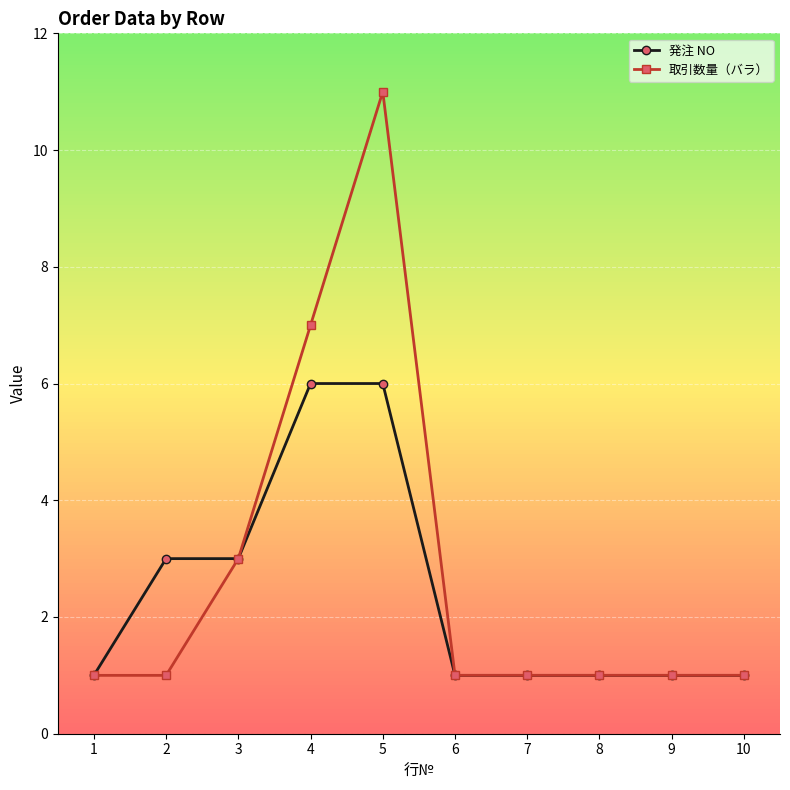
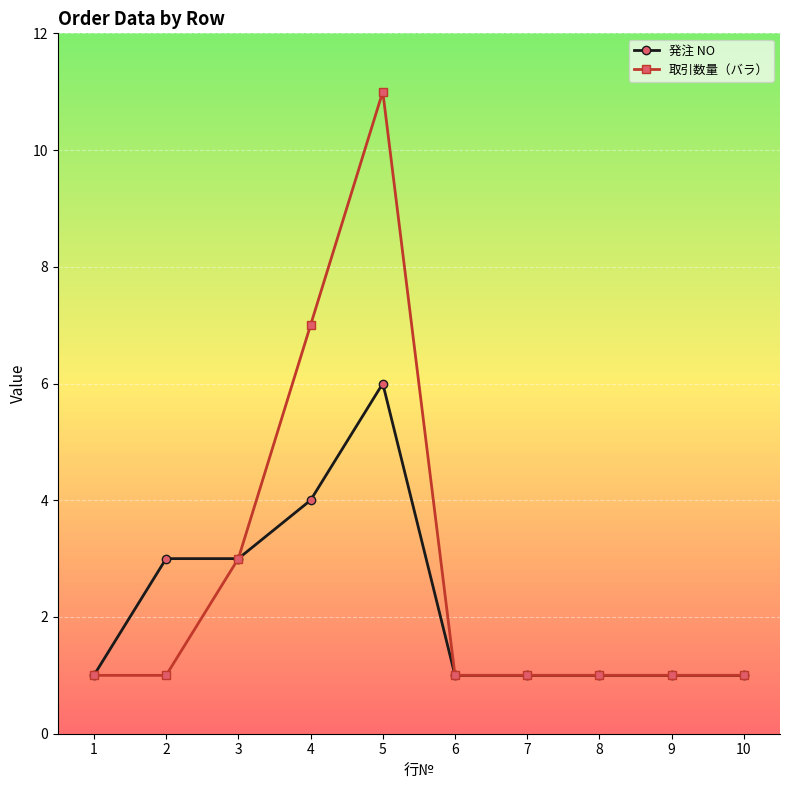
発注 NO, 4: 6 -> 4
